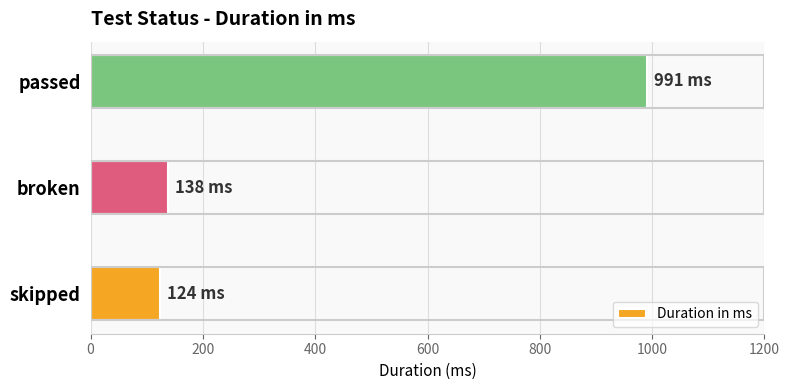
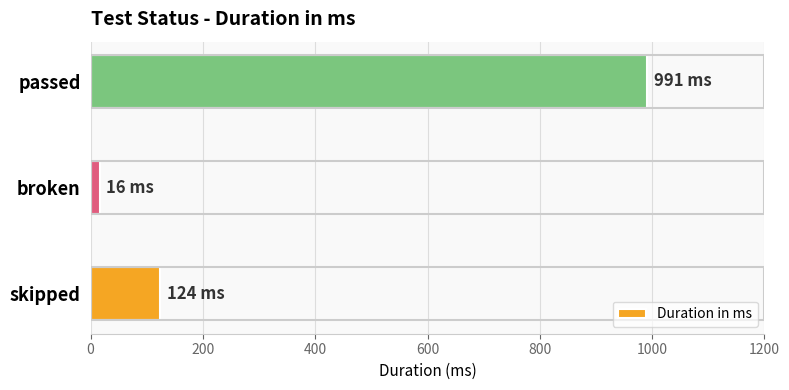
broken: 138 -> 16
